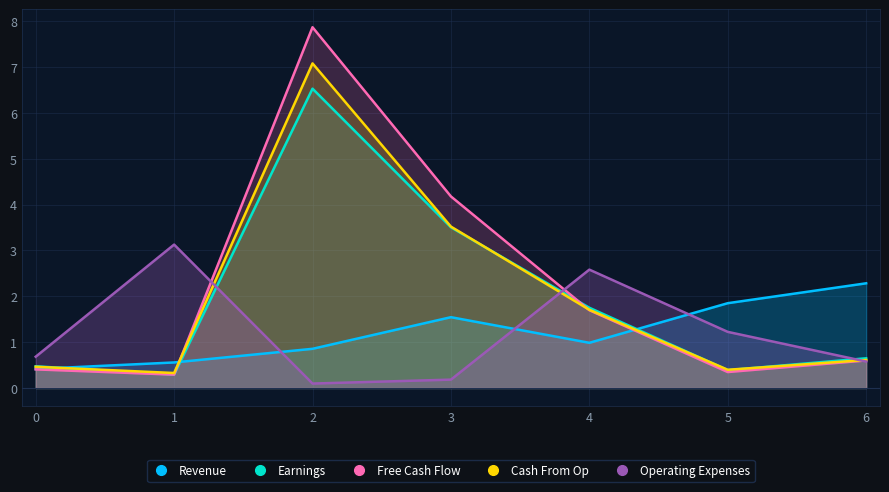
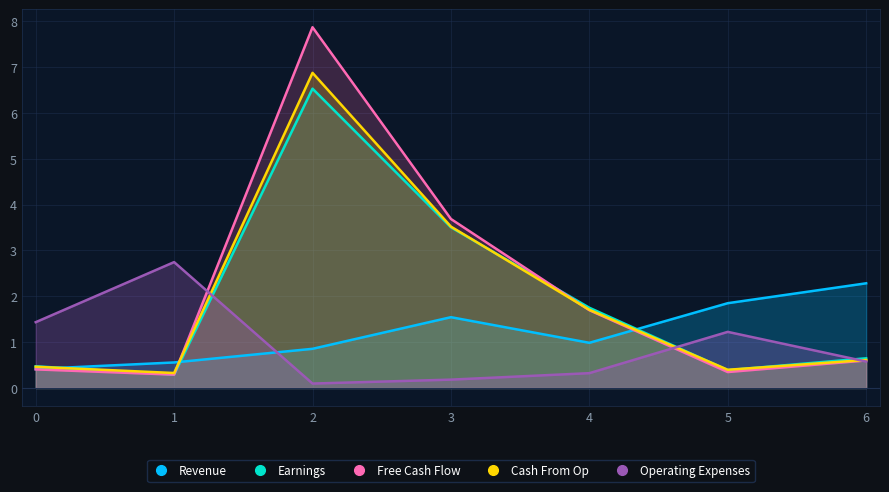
Operating Expenses, 0: 0.7 -> 1.4
Operating Expenses, 1: 3.1 -> 2.7
Cash From Op, 2: 7.1 -> 6.9
Free Cash Flow, 3: 4.2 -> 3.7
Operating Expenses, 4: 2.6 -> 0.3
